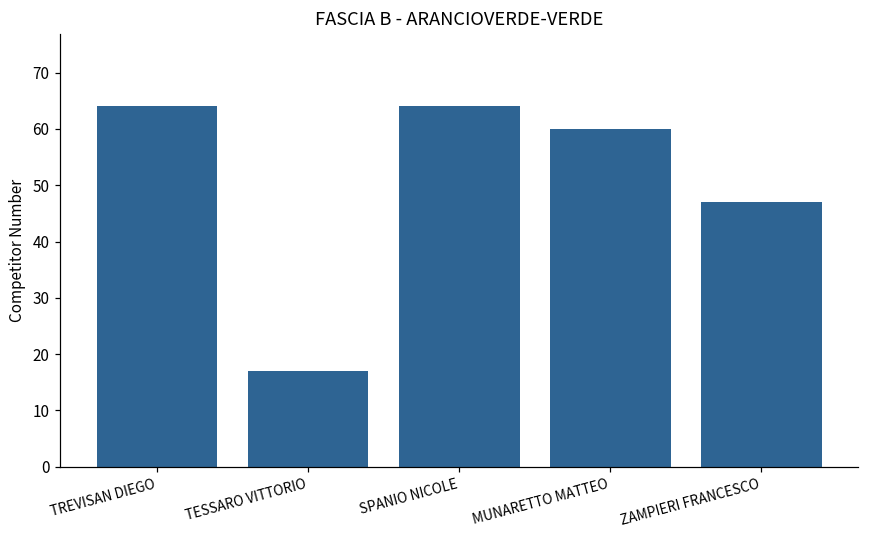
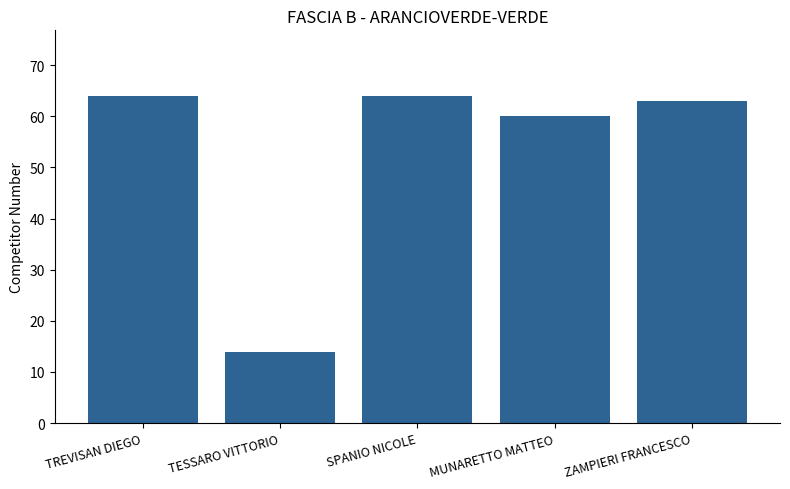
TESSARO VITTORIO: 17 -> 14
ZAMPIERI FRANCESCO: 47 -> 63
